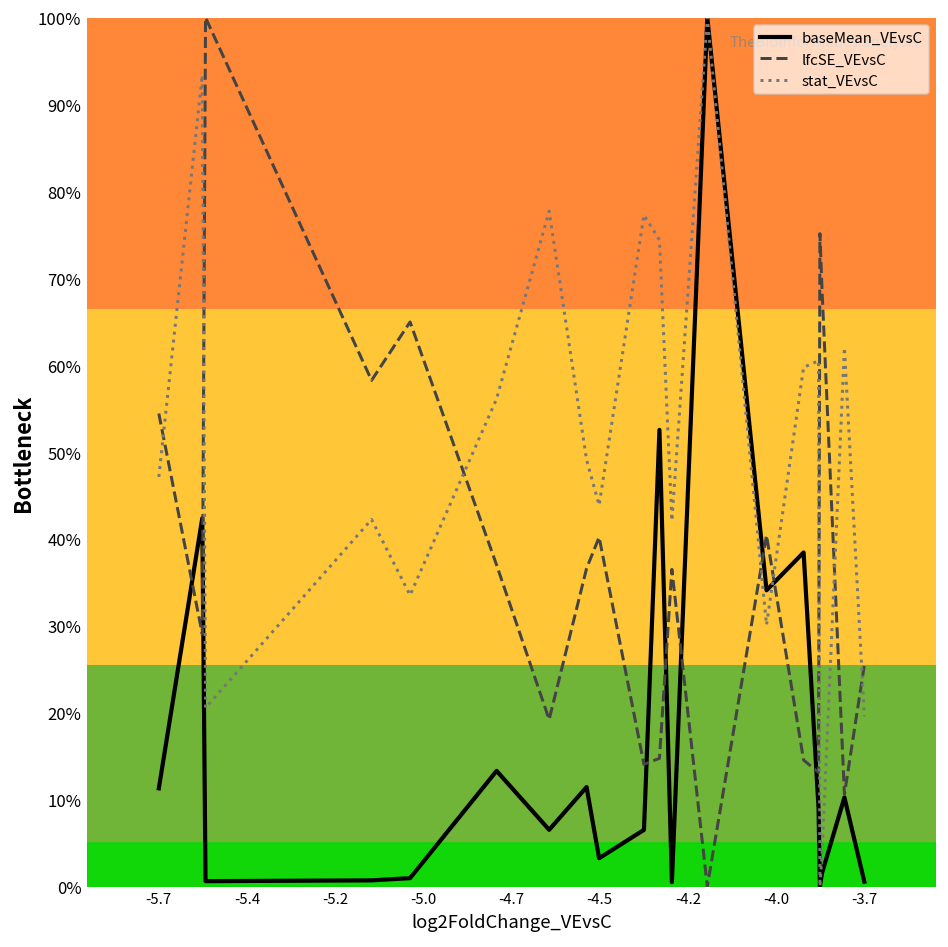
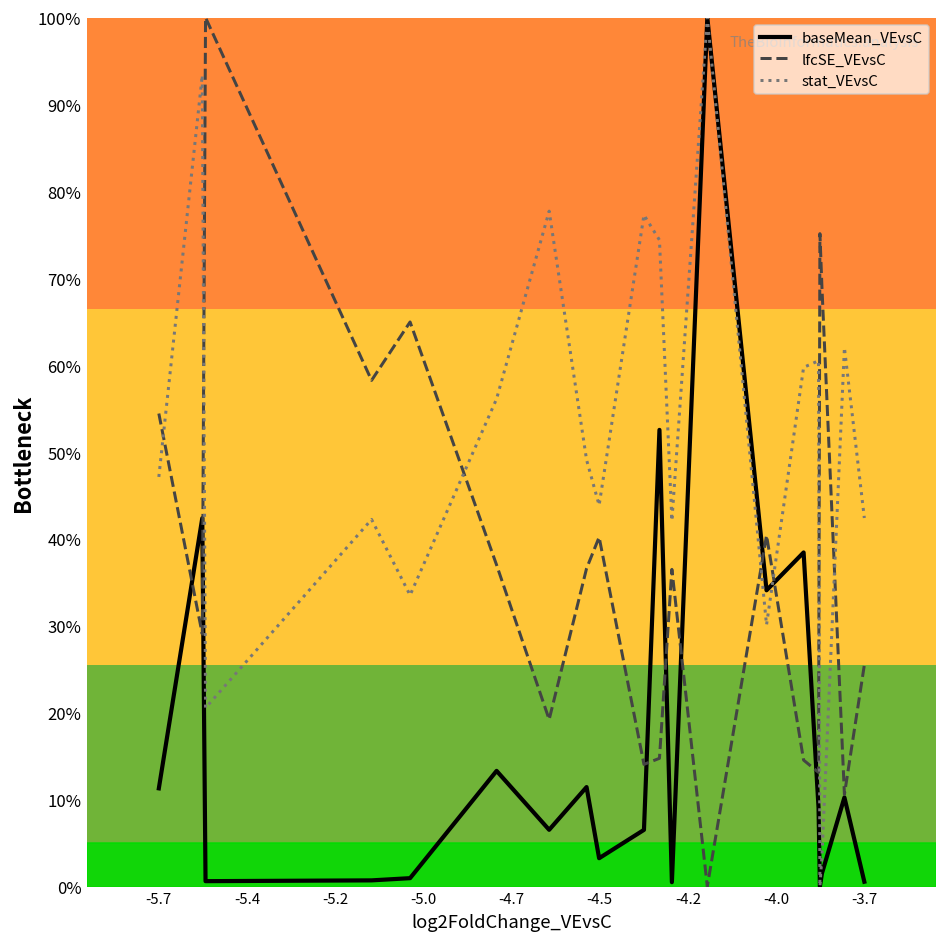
stat_VEvsC, -3.7: 20% -> 42%
